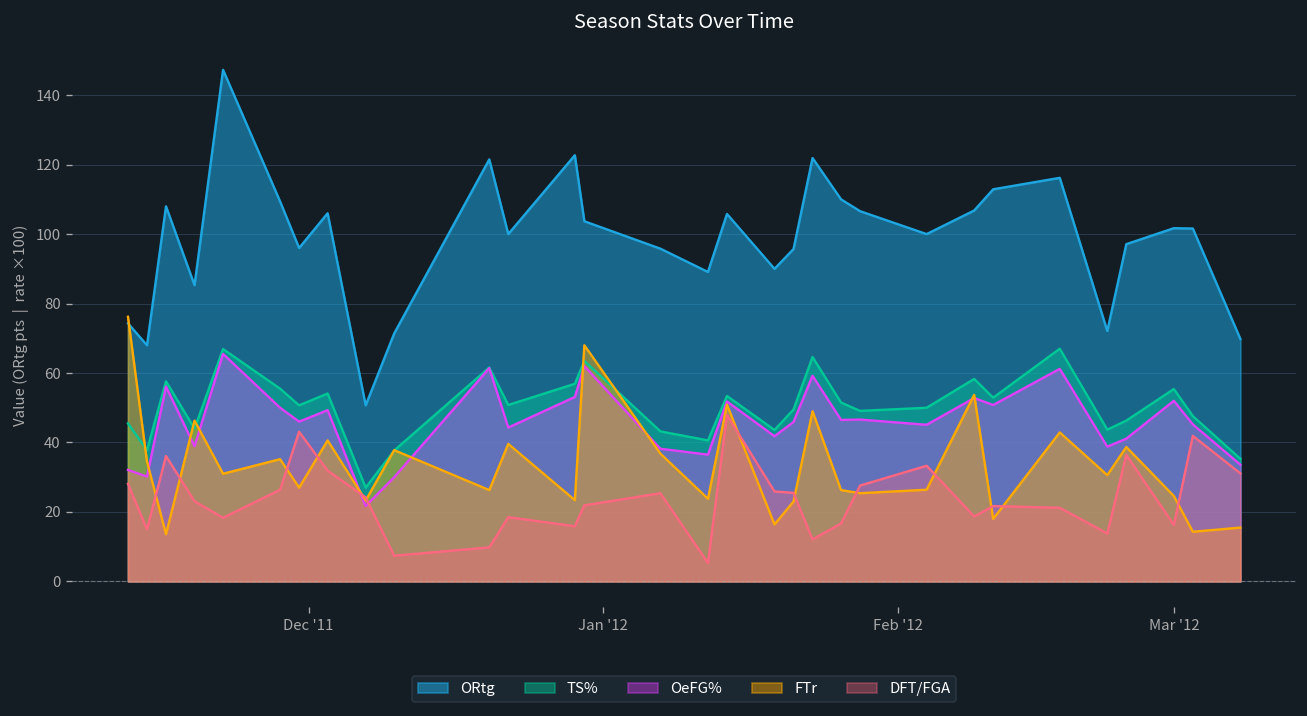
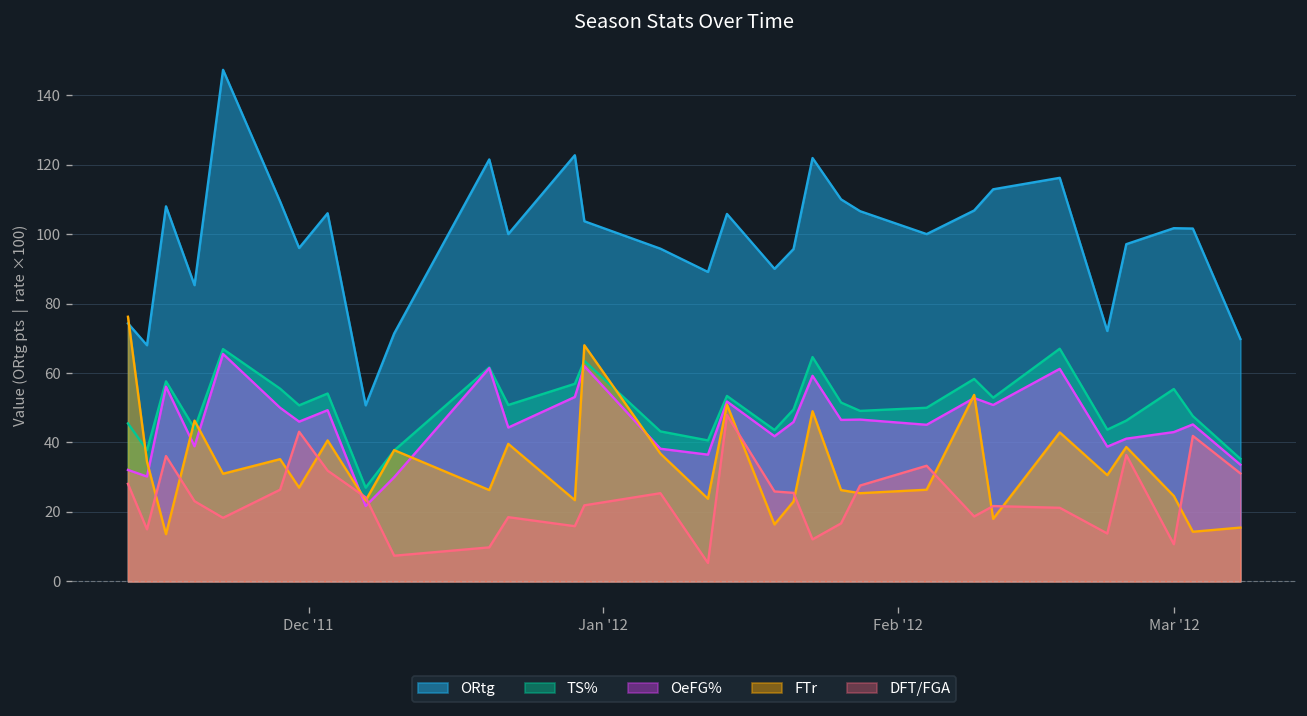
OeFG%, Mar '12: 52 -> 43
DFT/FGA, Mar '12: 16 -> 11
